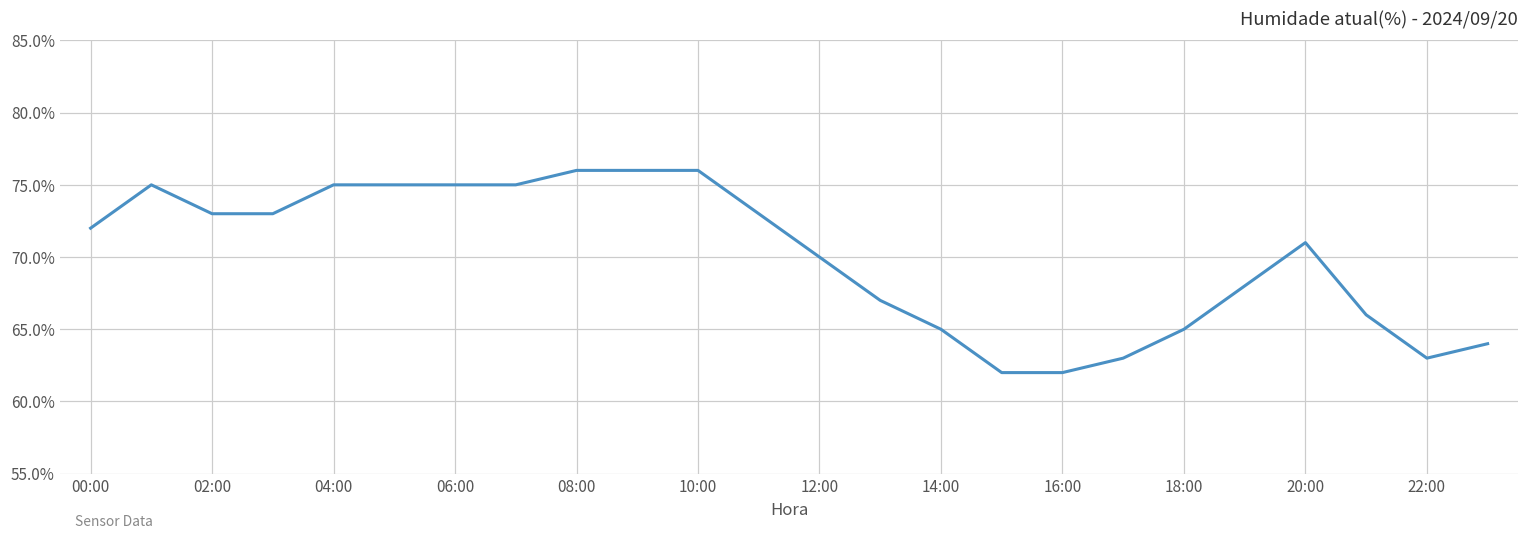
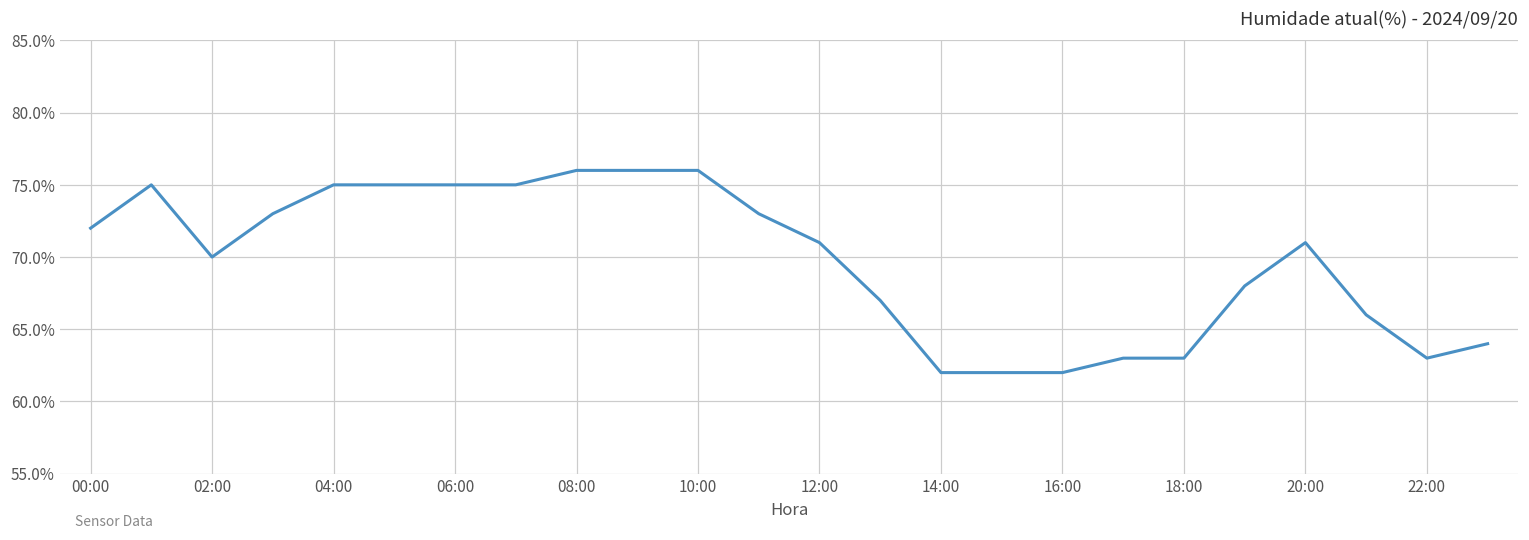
02:00: 73% -> 70%
12:00: 70% -> 71%
14:00: 65% -> 62%
18:00: 65% -> 63%
